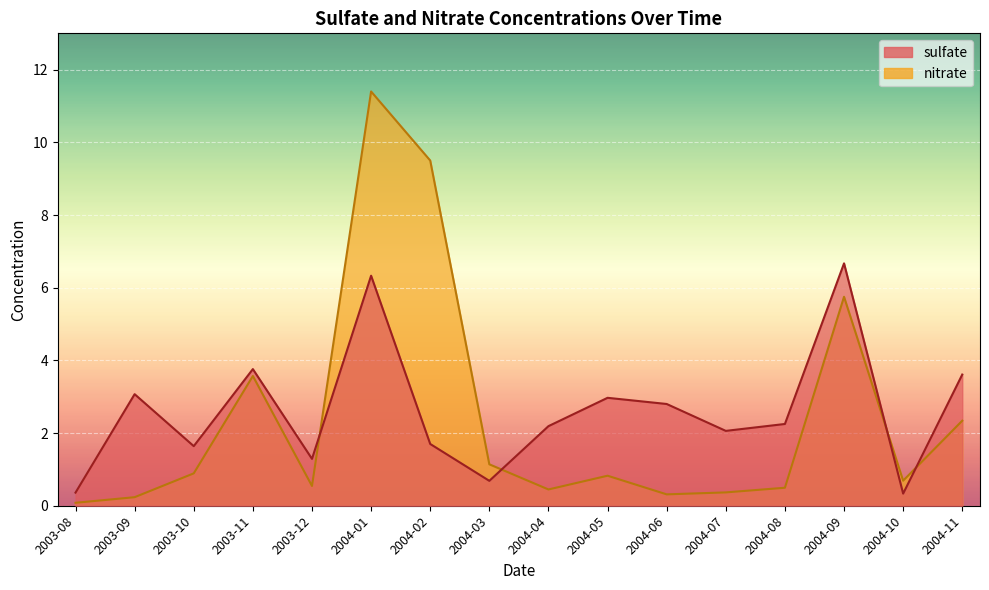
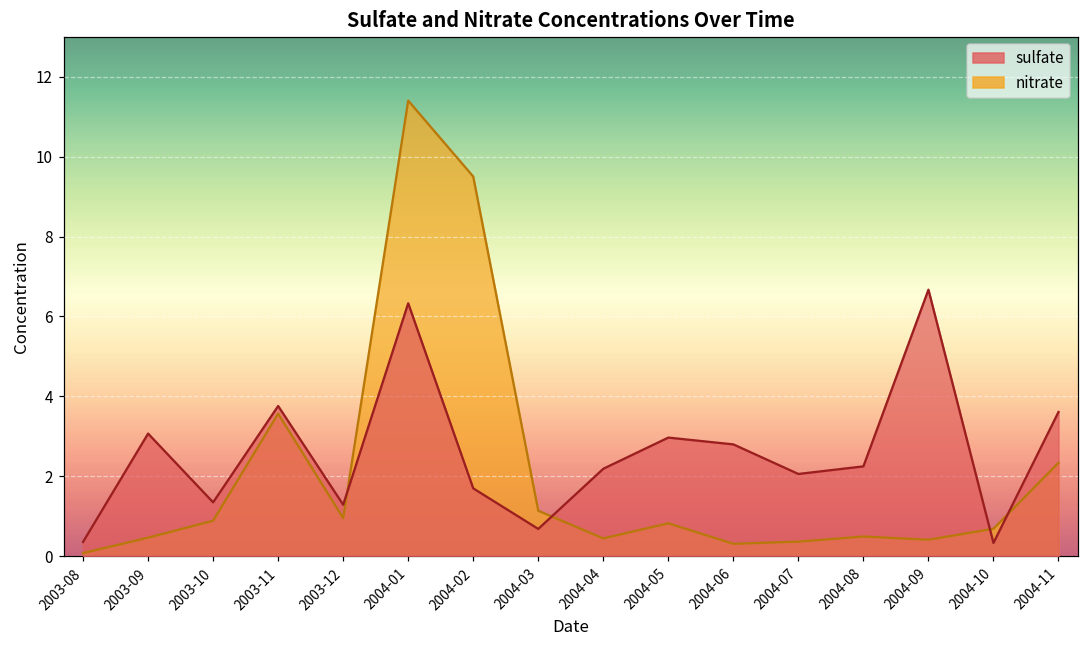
nitrate, 2003-09: 0.2 -> 0.5
sulfate, 2003-10: 1.6 -> 1.4
nitrate, 2003-12: 0.5 -> 1.0
nitrate, 2004-09: 5.8 -> 0.4
